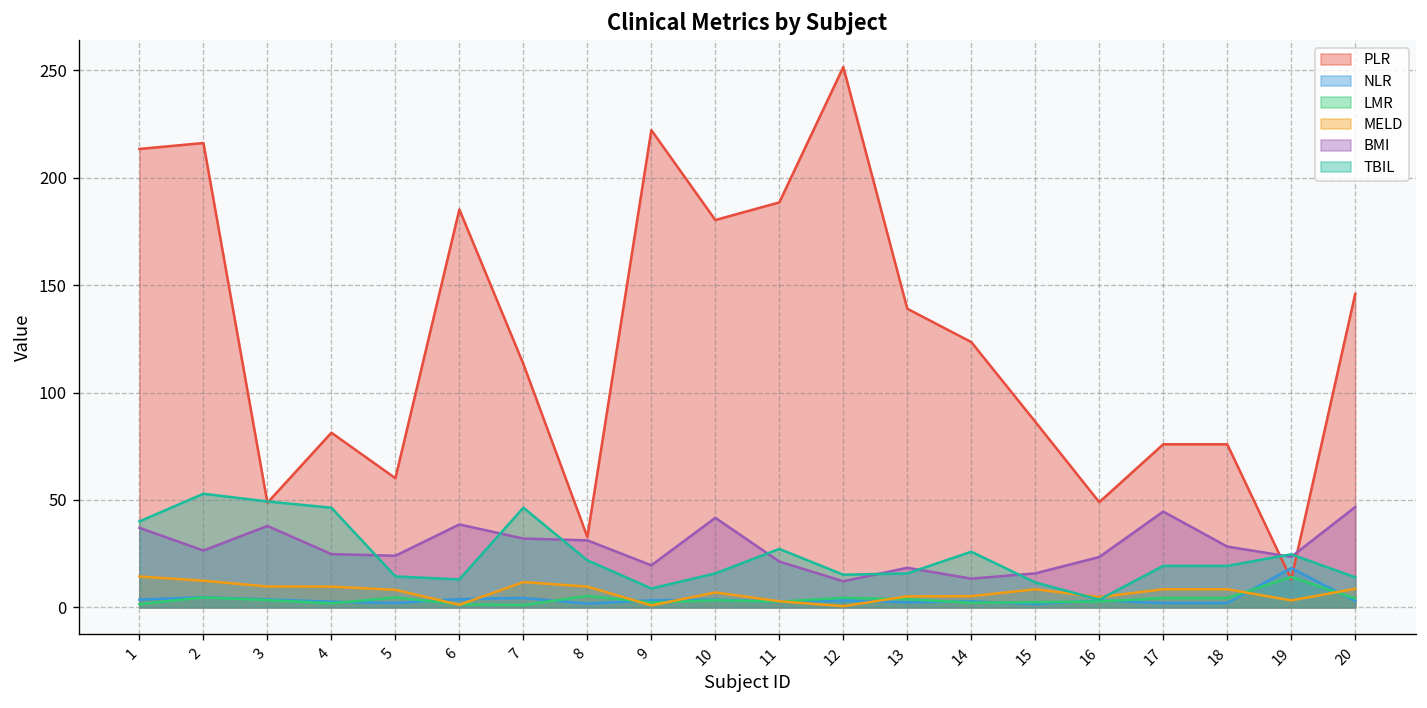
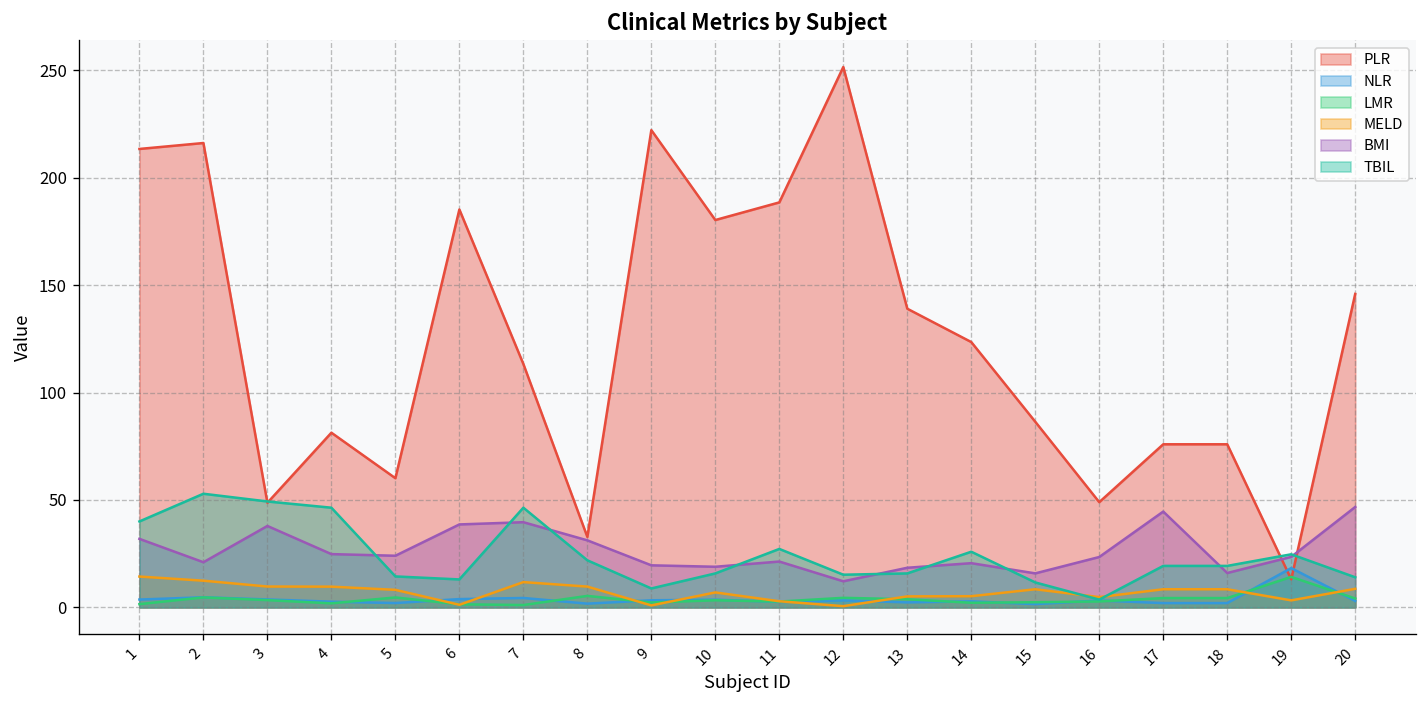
BMI, 1: 37 -> 32
BMI, 2: 26 -> 21
BMI, 7: 32 -> 40
BMI, 10: 42 -> 19
BMI, 14: 13 -> 21
BMI, 18: 28 -> 16
